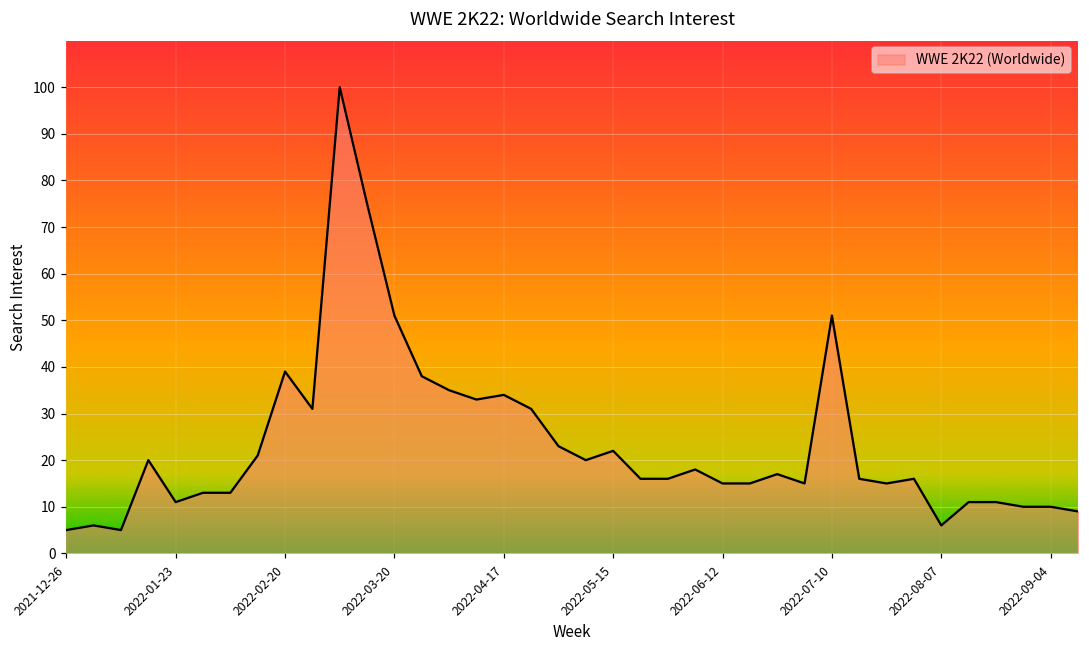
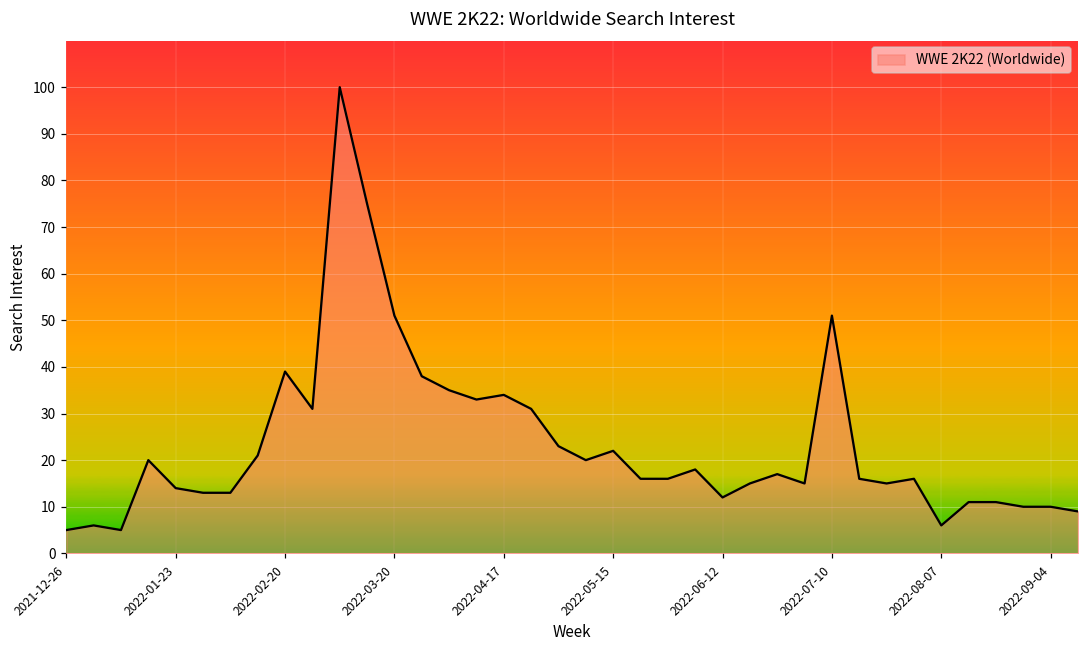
2022-01-23: 11 -> 14
2022-06-12: 15 -> 12
